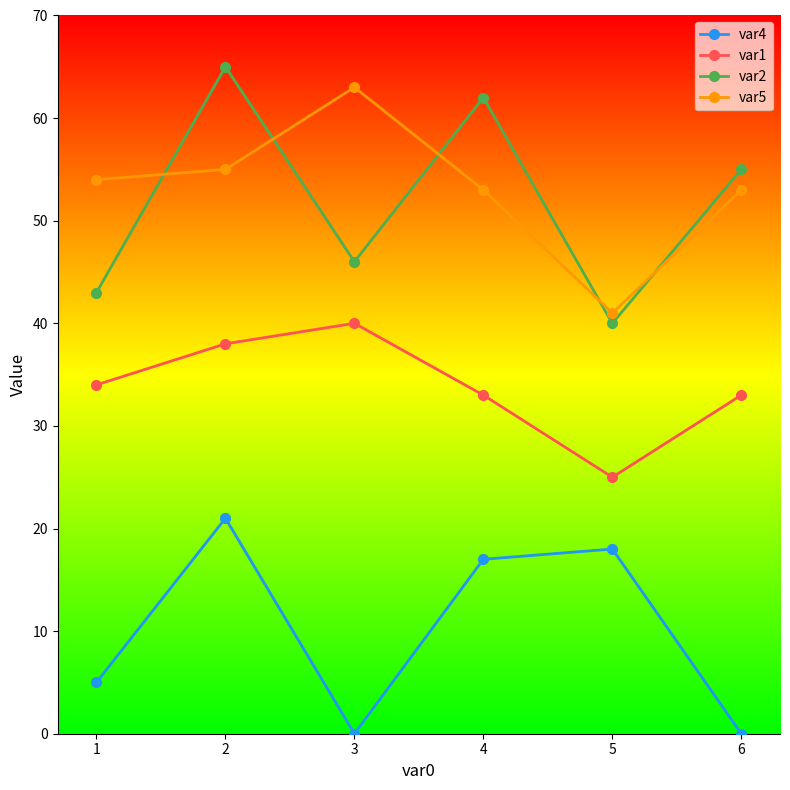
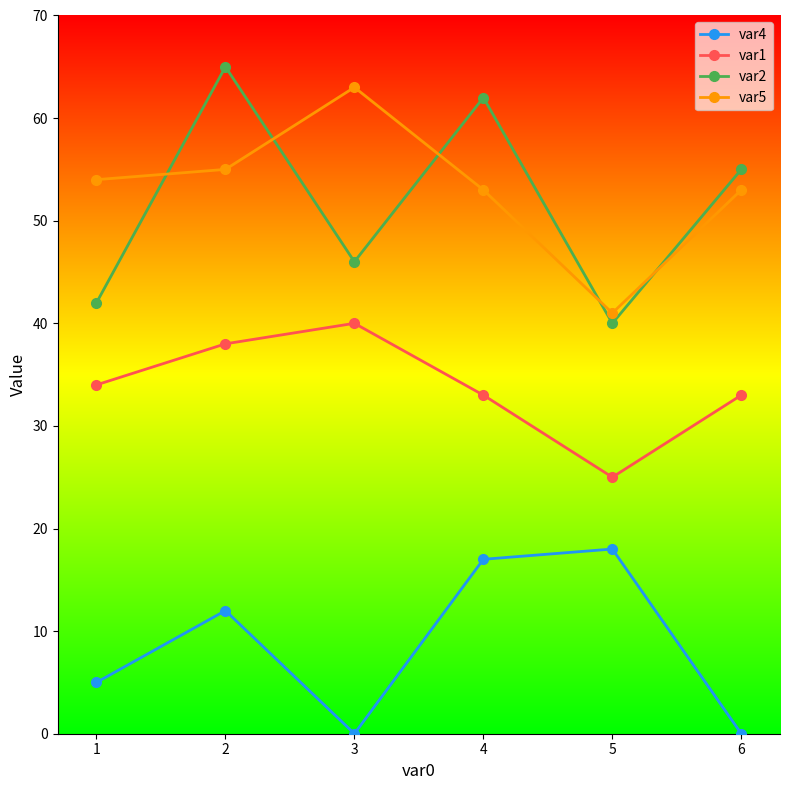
var2, 1: 43 -> 42
var4, 2: 21 -> 12
